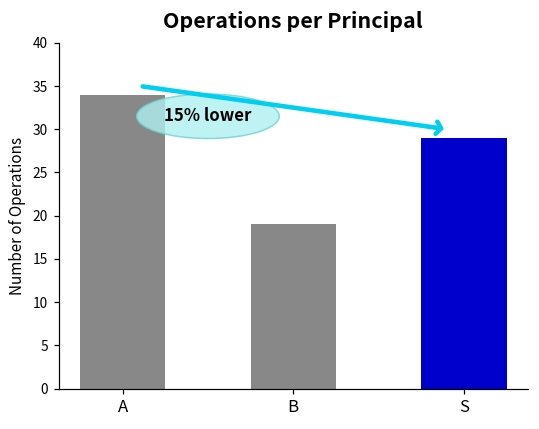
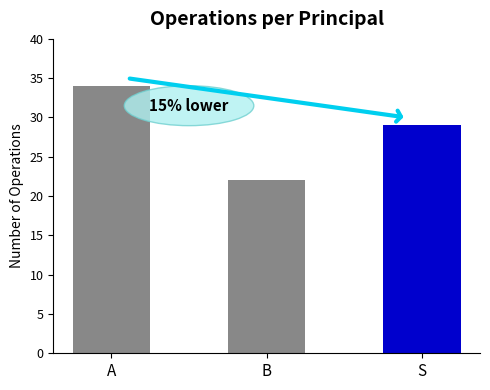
B: 19 -> 22
